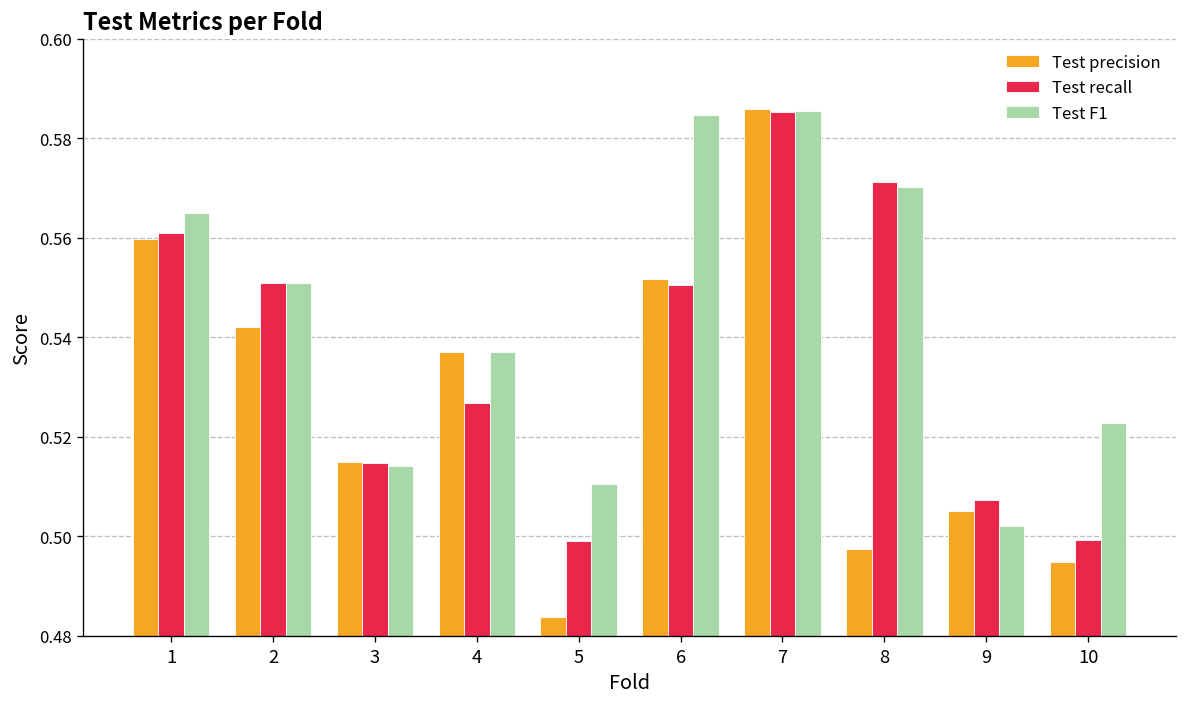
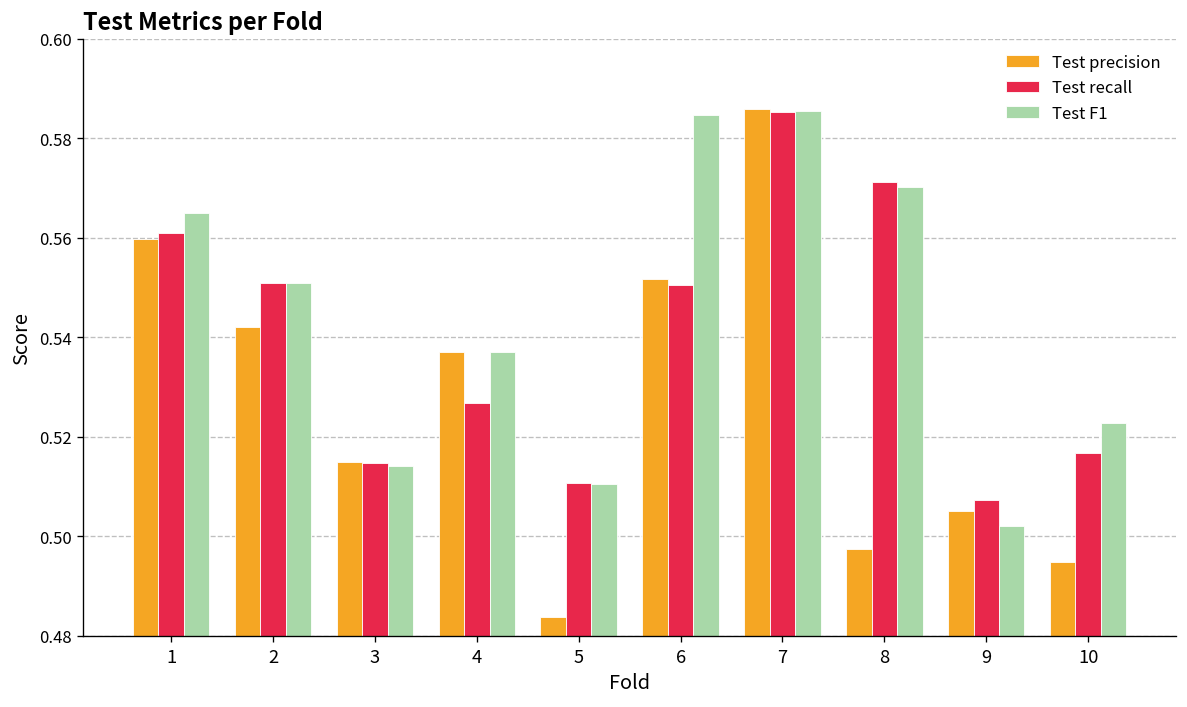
Test recall, 5: 0.499 -> 0.511
Test recall, 10: 0.499 -> 0.517
